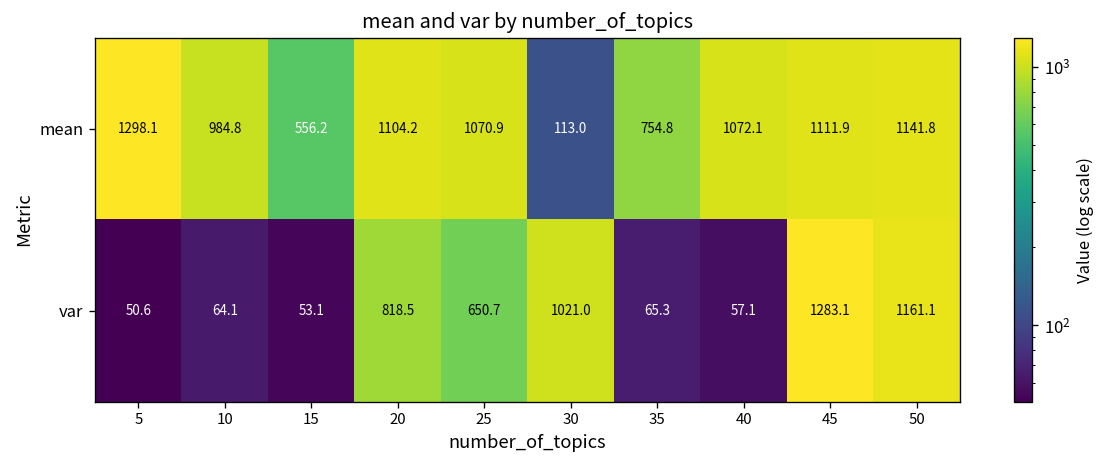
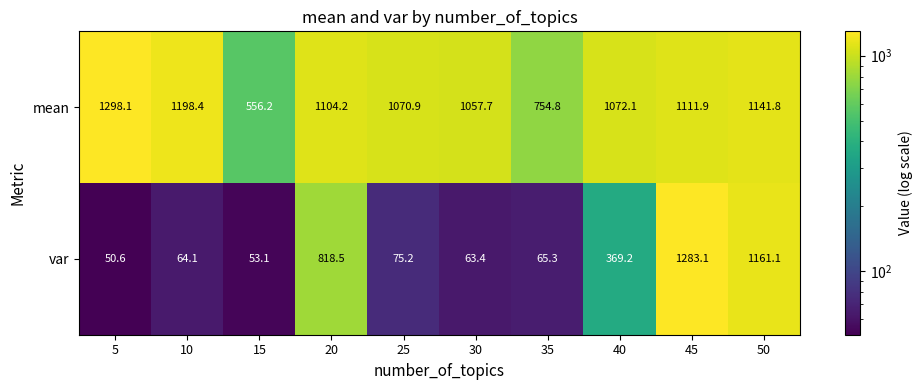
mean, 10: 984.8 -> 1198.4
mean, 30: 113.0 -> 1057.7
var, 25: 650.7 -> 75.2
var, 30: 1021.0 -> 63.4
var, 40: 57.1 -> 369.2
